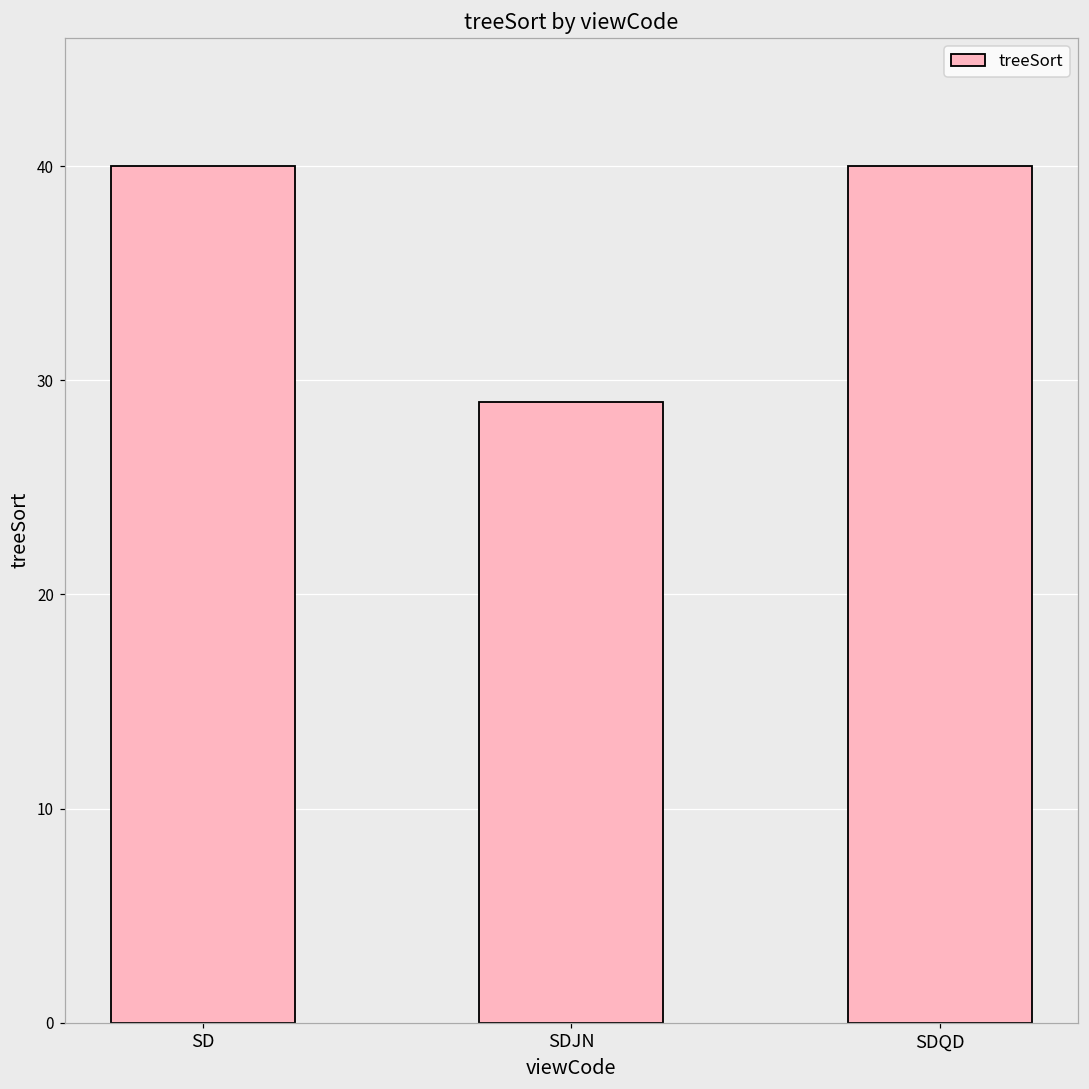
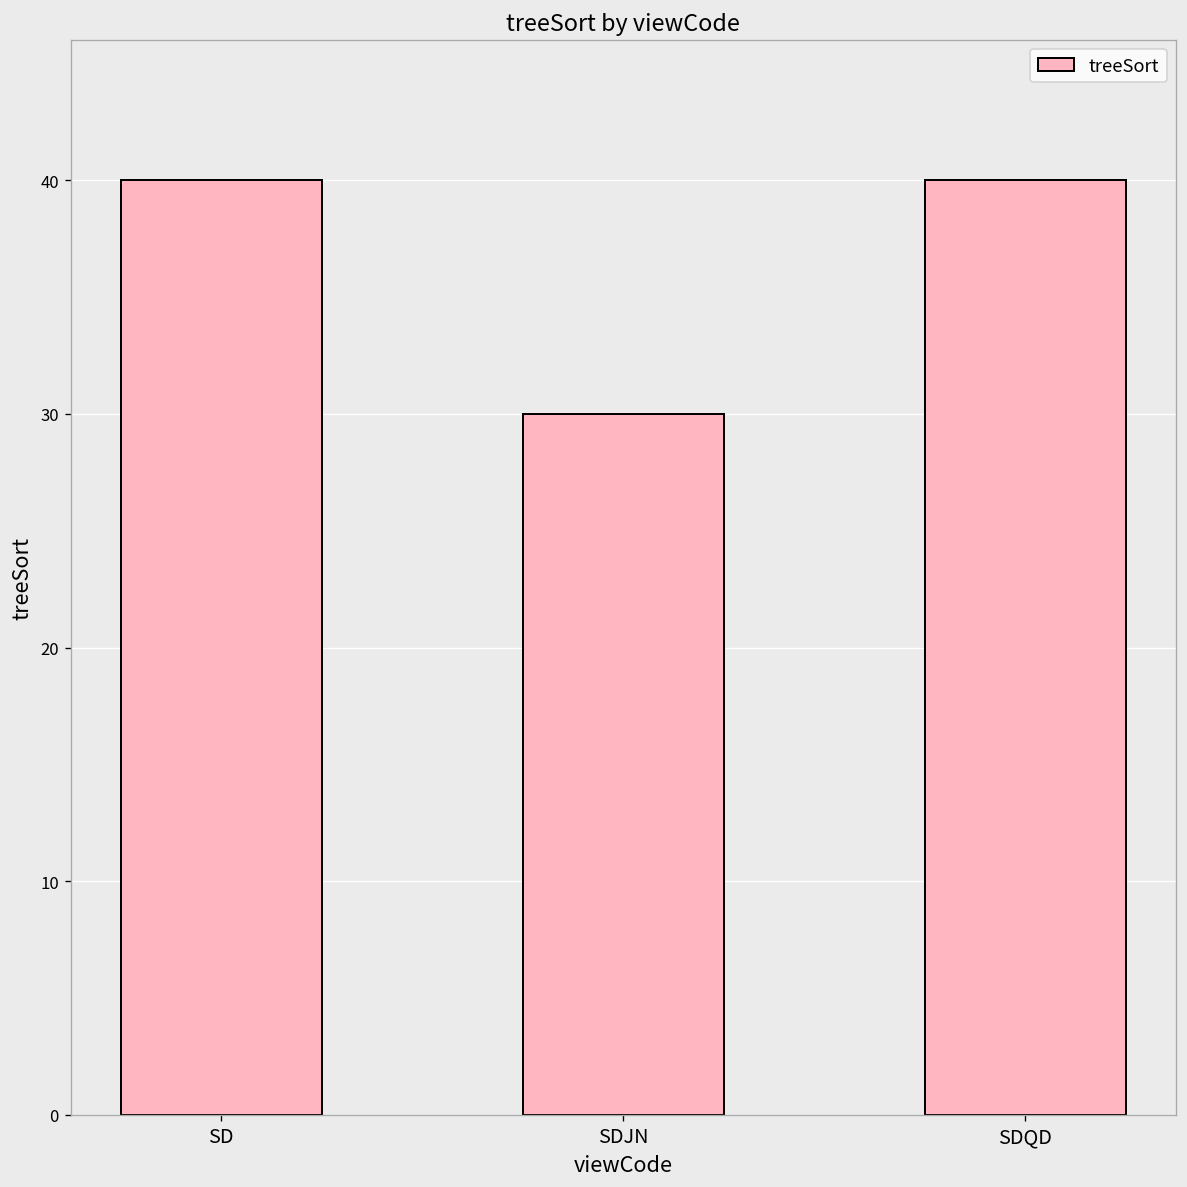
SDJN: 29 -> 30
